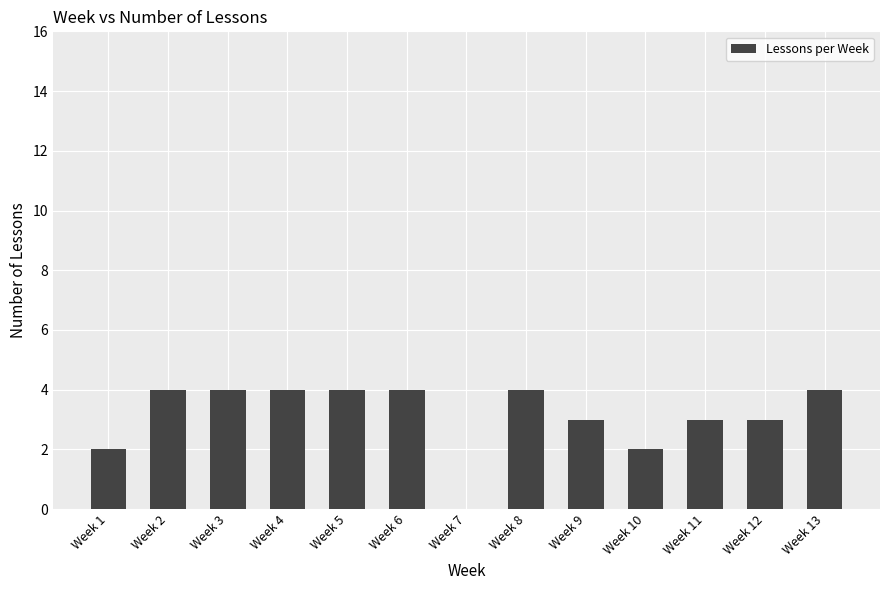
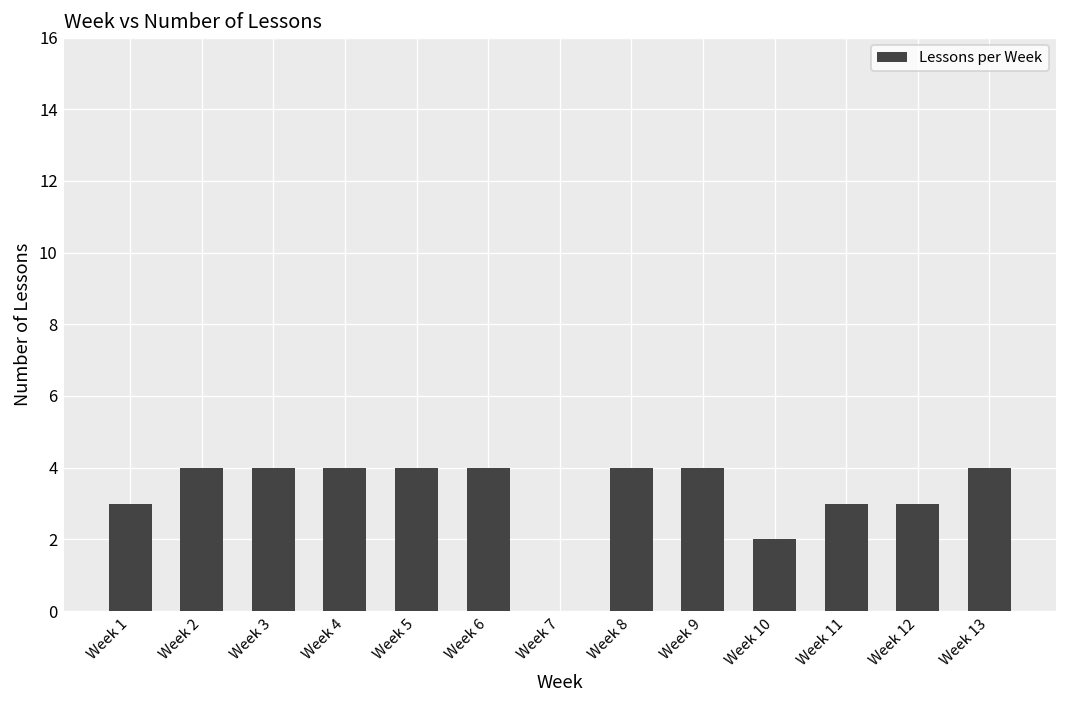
Week 1: 2 -> 3
Week 9: 3 -> 4
